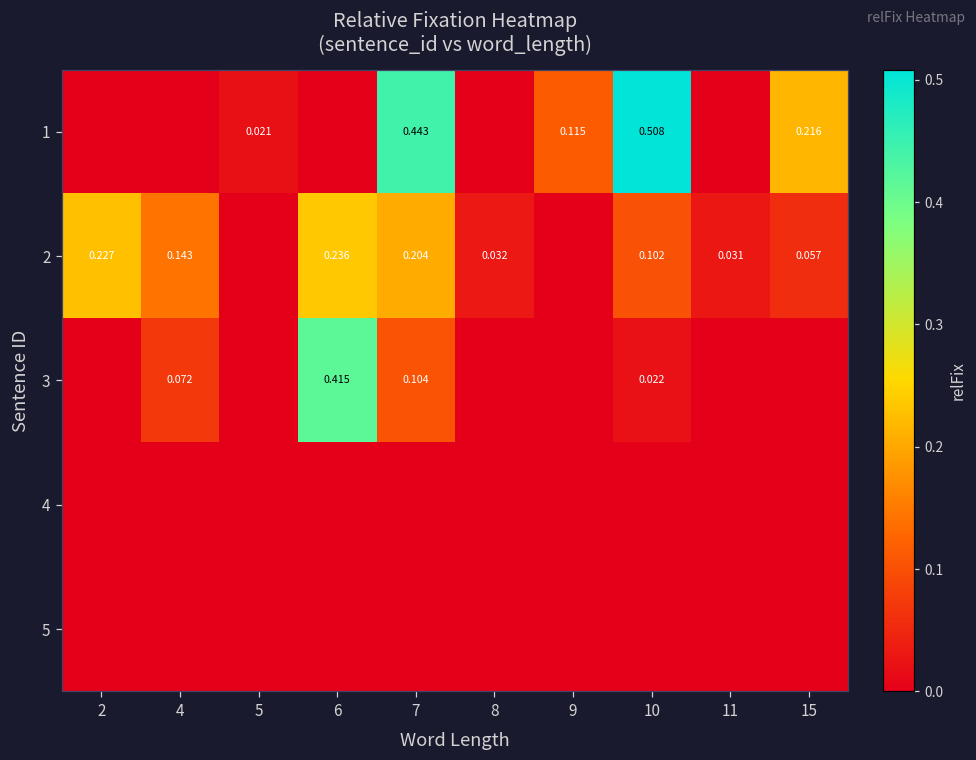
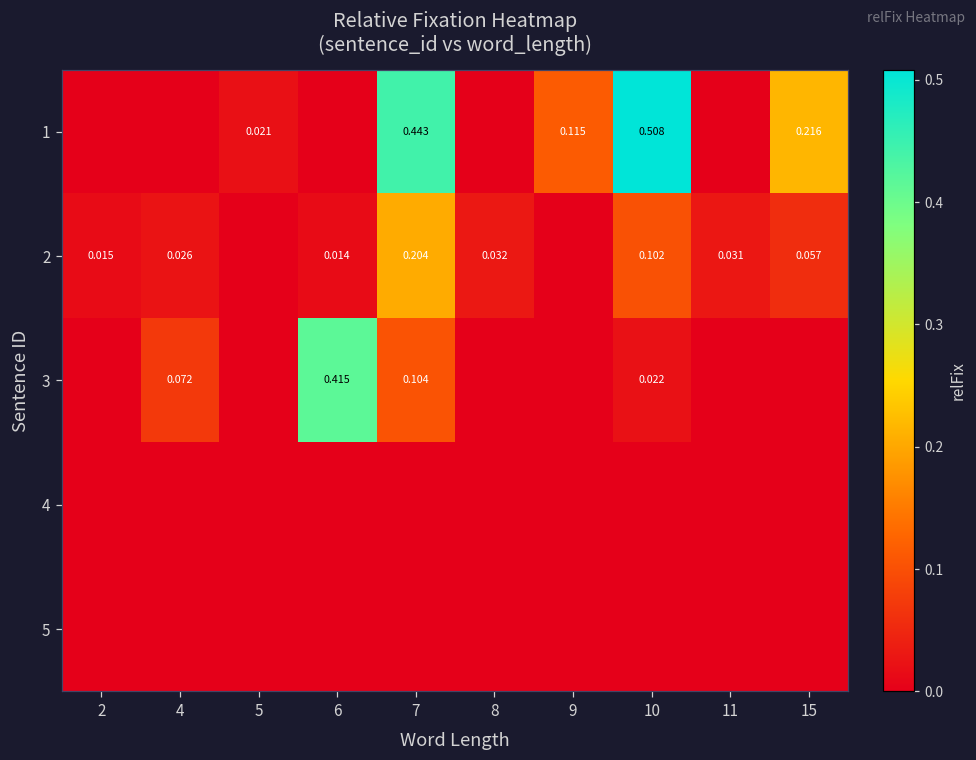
2, 2: 0.227 -> 0.015
2, 4: 0.143 -> 0.026
2, 6: 0.236 -> 0.014
